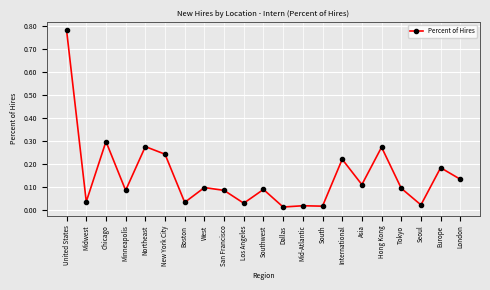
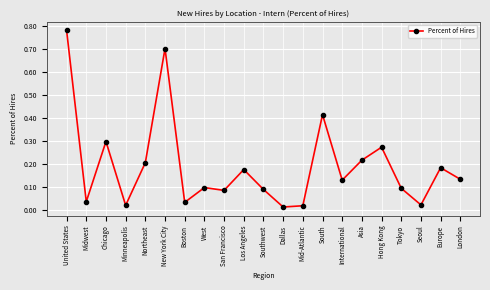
Minneapolis: 0.08 -> 0.02
Northeast: 0.27 -> 0.20
New York City: 0.24 -> 0.70
Los Angeles: 0.03 -> 0.17
South: 0.01 -> 0.41
International: 0.22 -> 0.13
Asia: 0.11 -> 0.22
